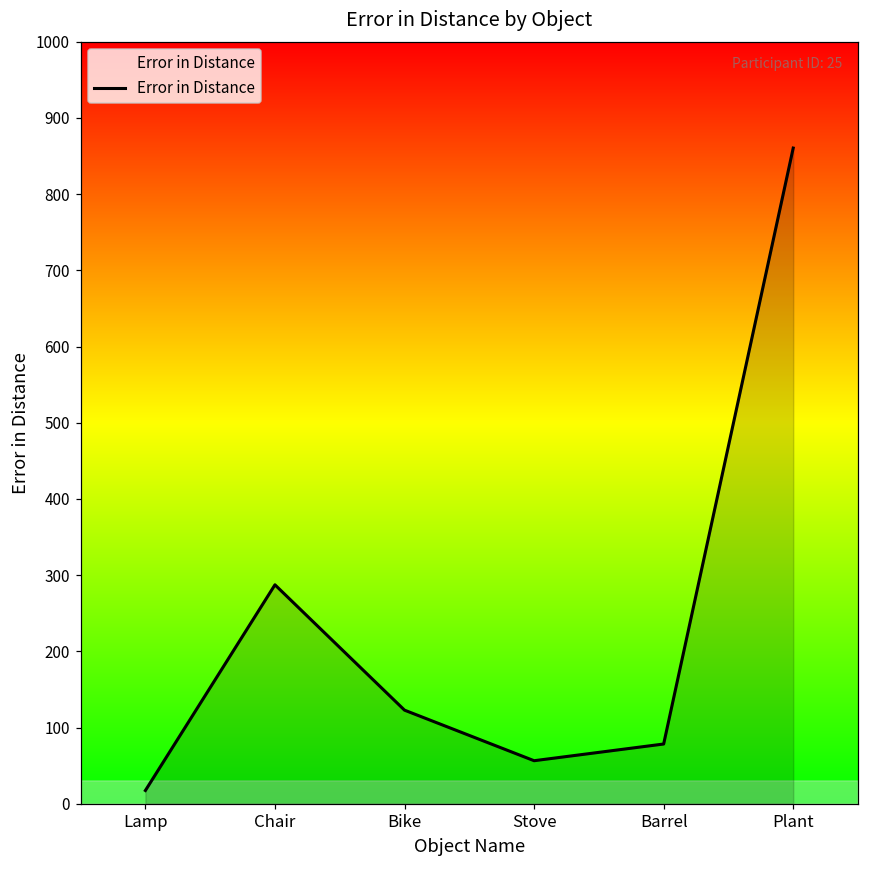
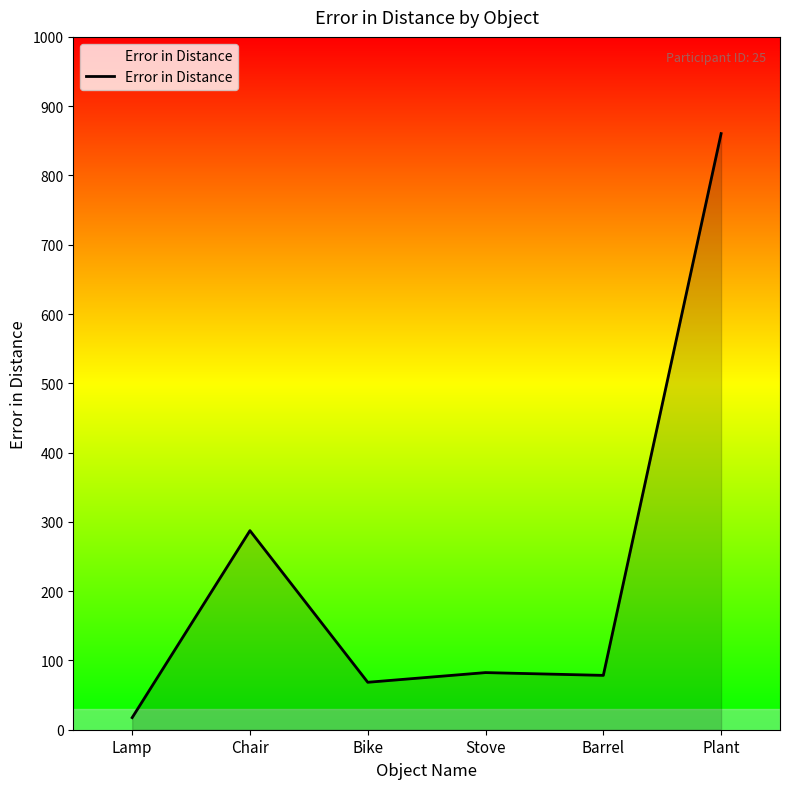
Bike: 120 -> 70
Stove: 60 -> 80
